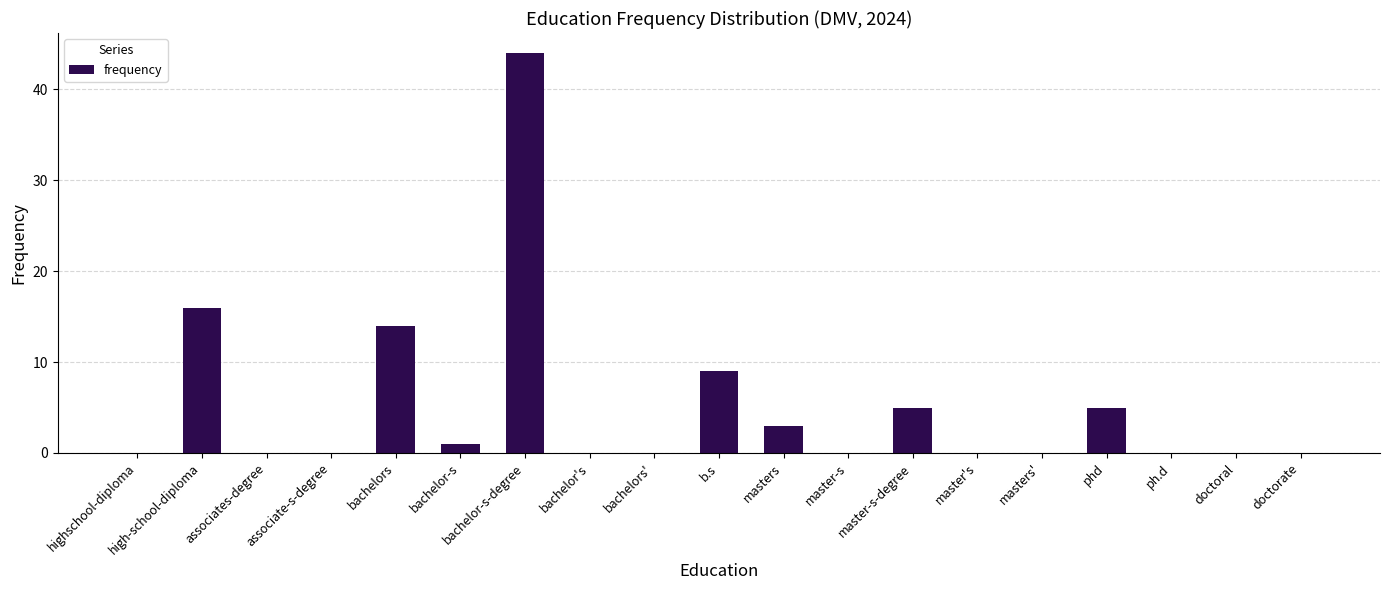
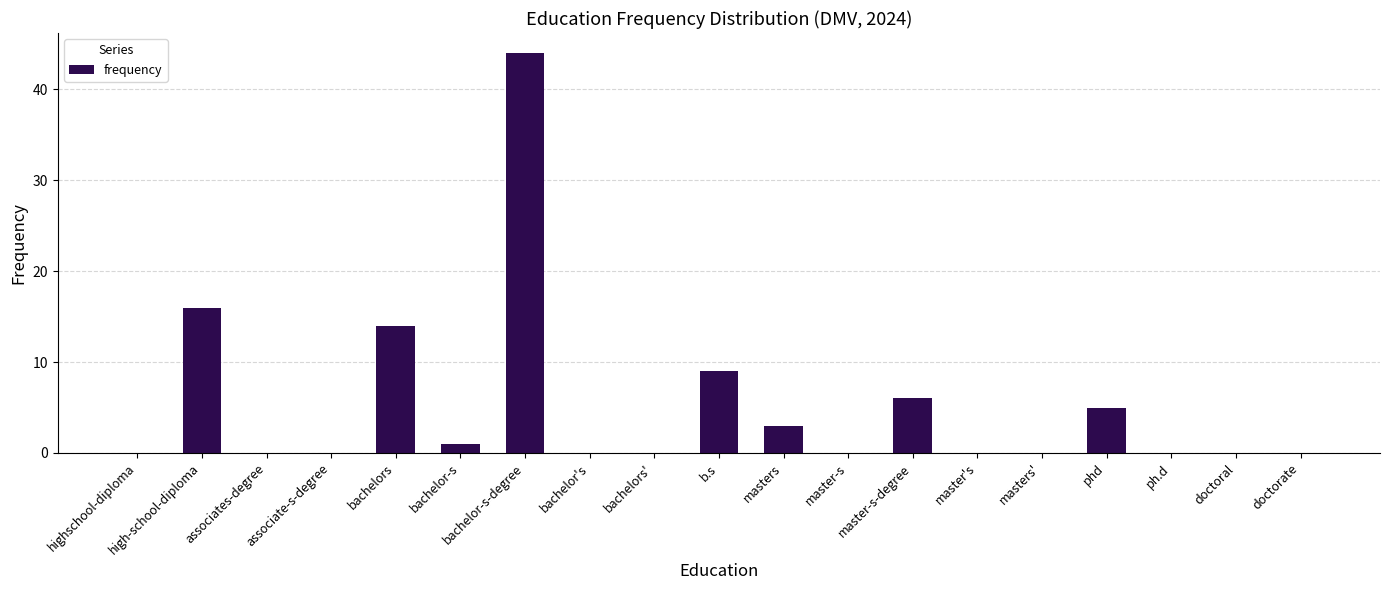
master-s-degree: 5 -> 6
